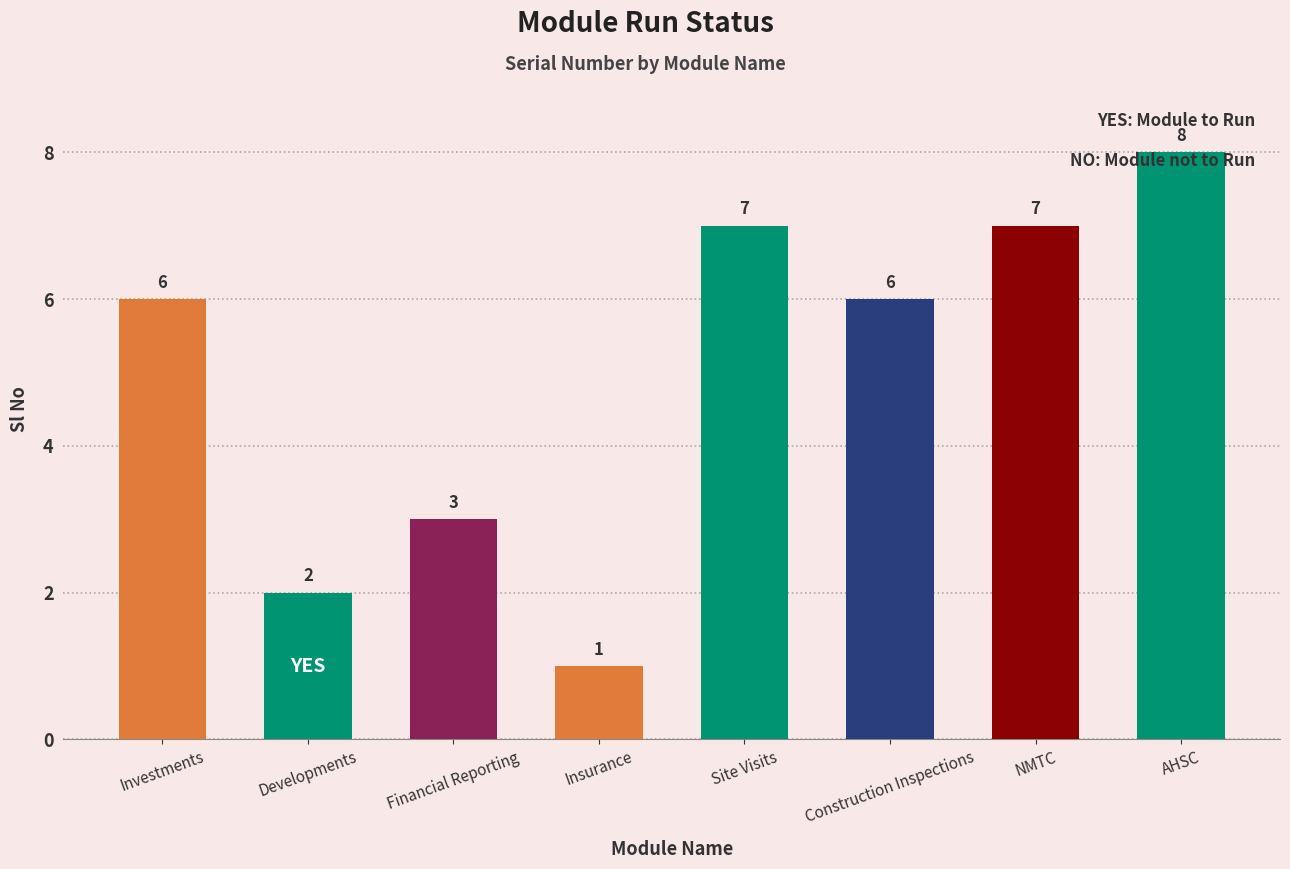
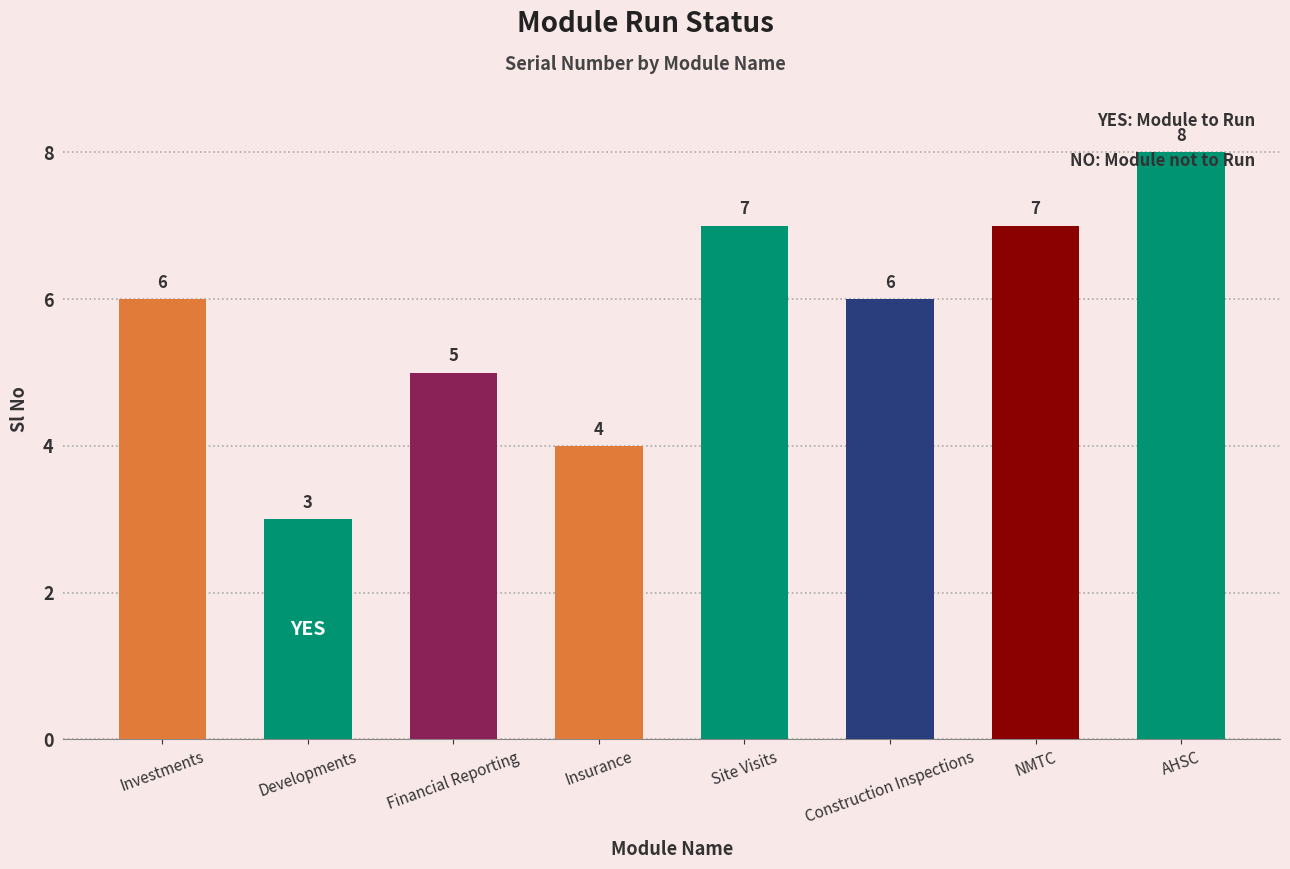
Developments: 2 -> 3
Financial Reporting: 3 -> 5
Insurance: 1 -> 4
